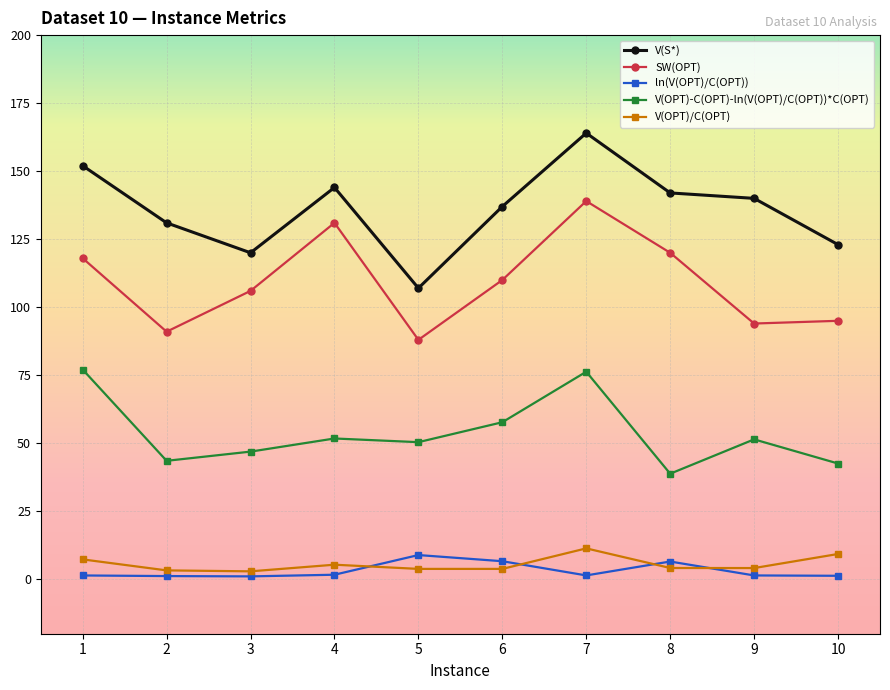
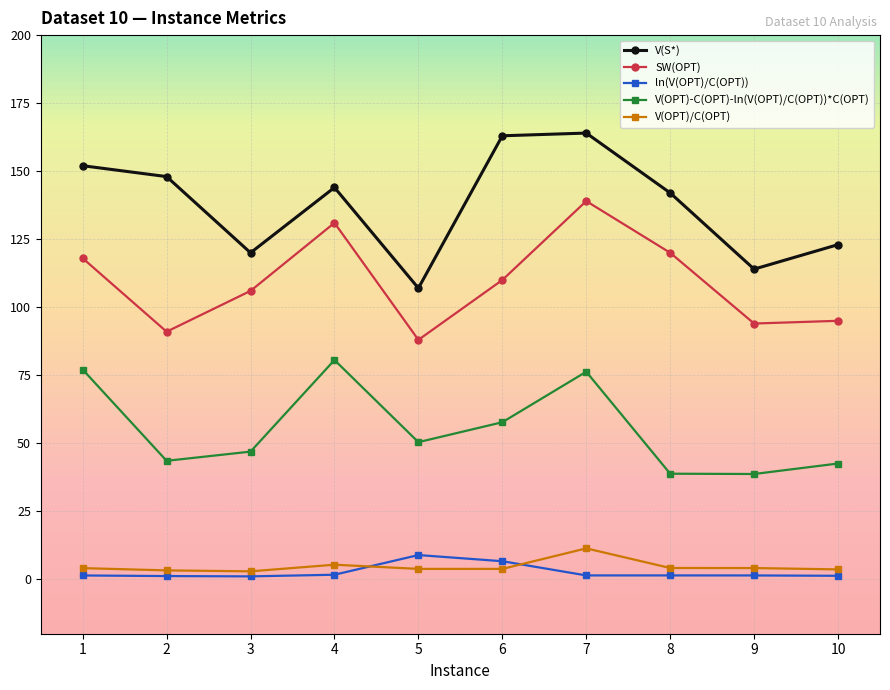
V(OPT)/C(OPT), 1: 7 -> 4
V(S*), 2: 131 -> 148
V(OPT)-C(OPT)-ln(V(OPT)/C(OPT))*C(OPT), 4: 52 -> 81
V(S*), 6: 137 -> 163
ln(V(OPT)/C(OPT)), 8: 7 -> 1
V(S*), 9: 140 -> 114
V(OPT)-C(OPT)-ln(V(OPT)/C(OPT))*C(OPT), 9: 51 -> 39
V(OPT)/C(OPT), 10: 9 -> 4
